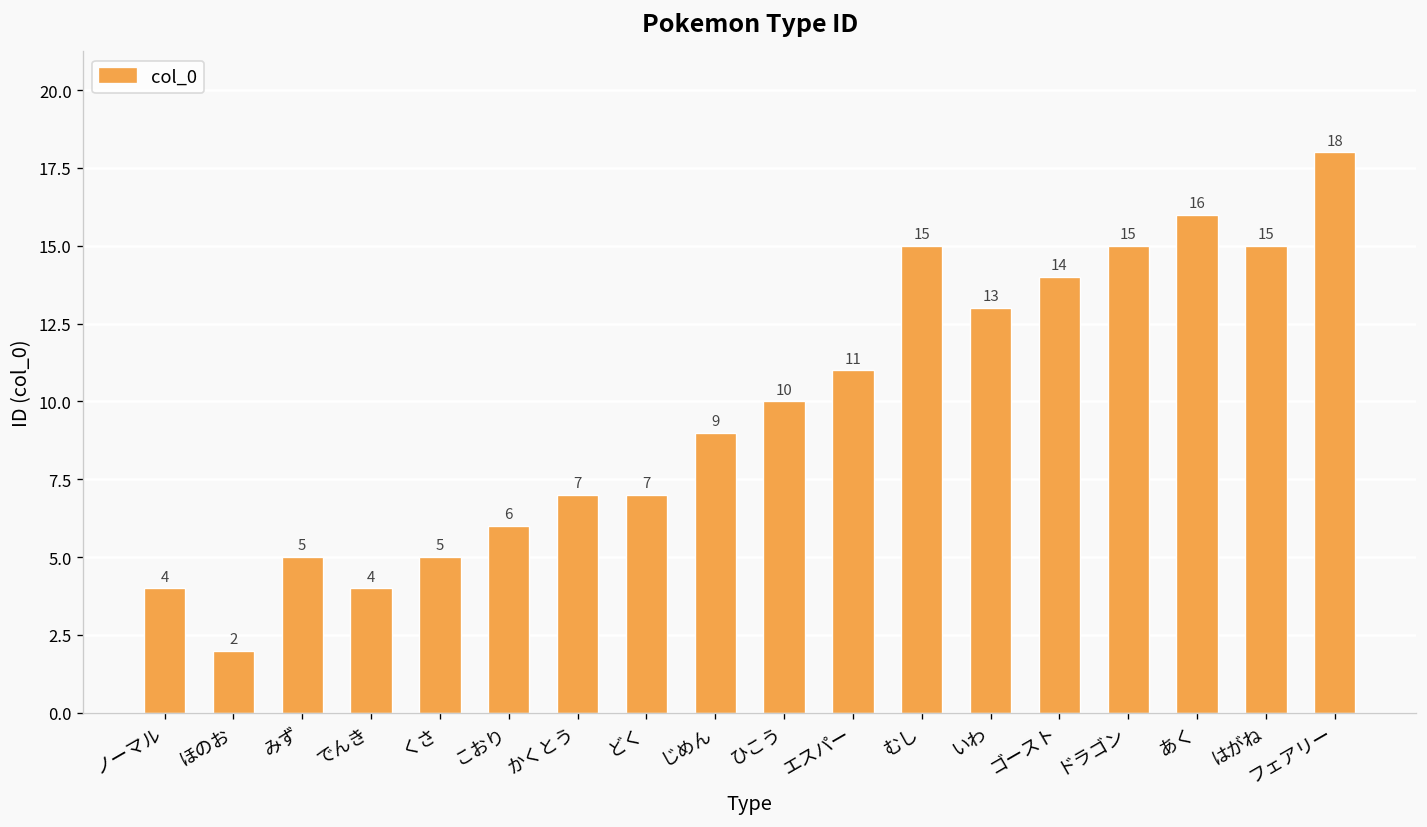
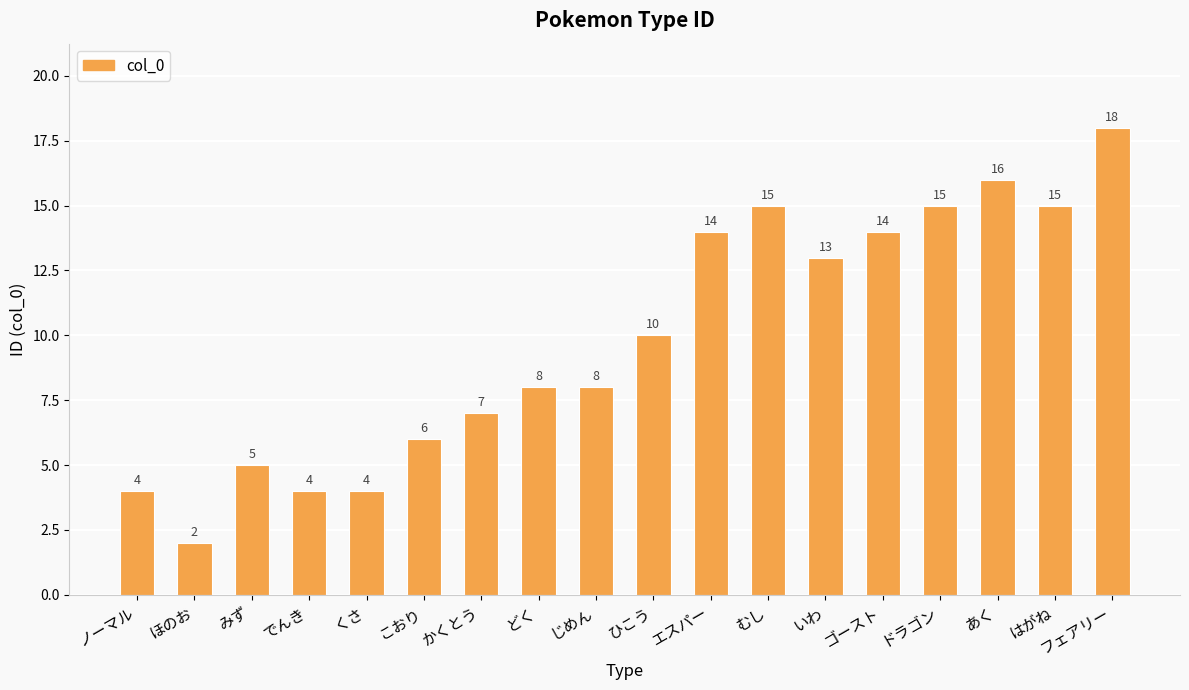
くさ: 5 -> 4
どく: 7 -> 8
じめん: 9 -> 8
エスパー: 11 -> 14
